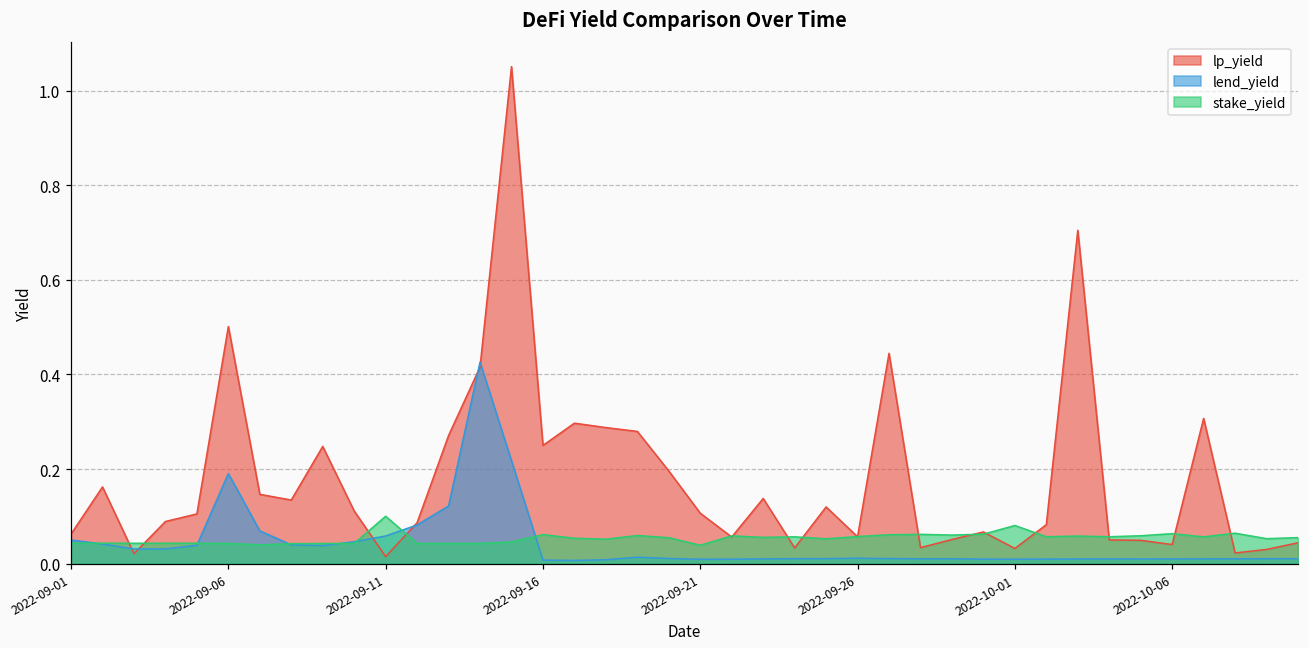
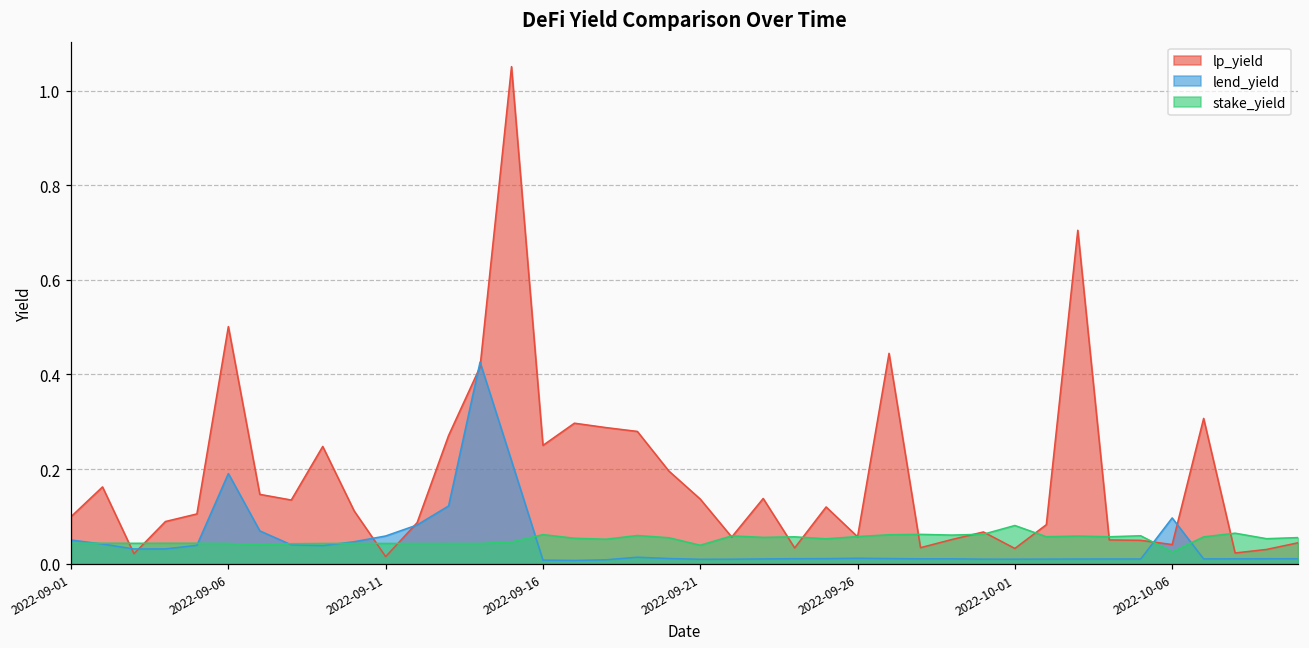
lp_yield, 2022-09-01: 0.06 -> 0.10
stake_yield, 2022-09-11: 0.10 -> 0.04
lp_yield, 2022-09-21: 0.11 -> 0.14
lend_yield, 2022-10-06: 0.01 -> 0.10
stake_yield, 2022-10-06: 0.06 -> 0.02
